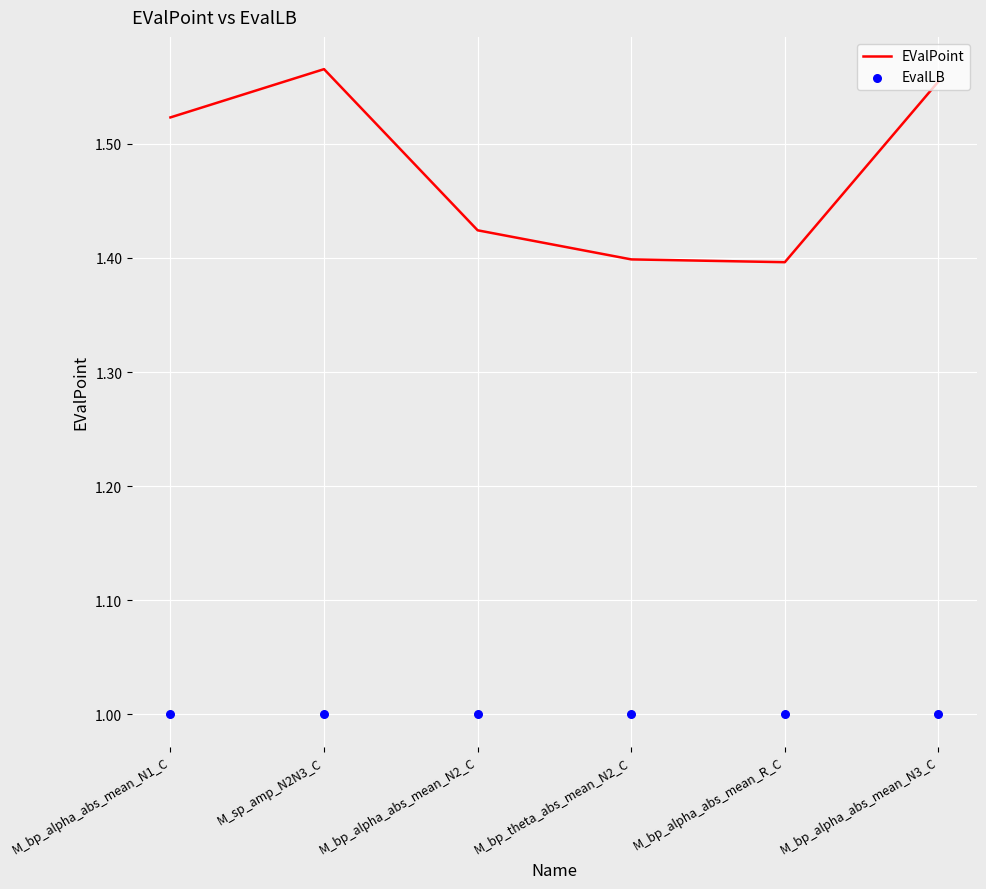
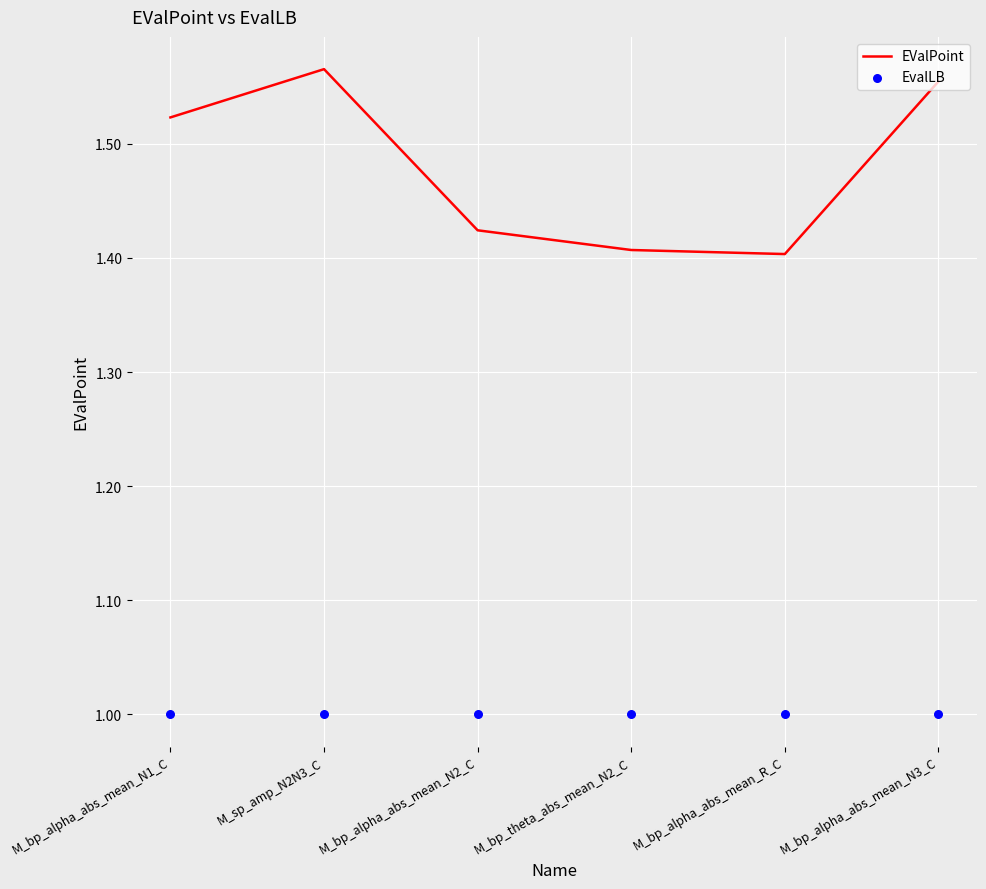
EValPoint, M_bp_theta_abs_mean_N2_C: 1.399 -> 1.407
EValPoint, M_bp_alpha_abs_mean_R_C: 1.396 -> 1.403
